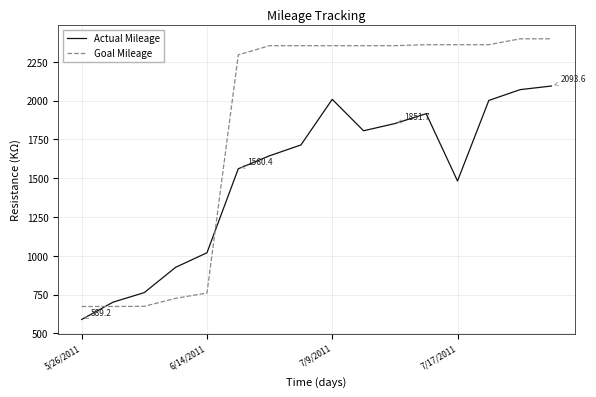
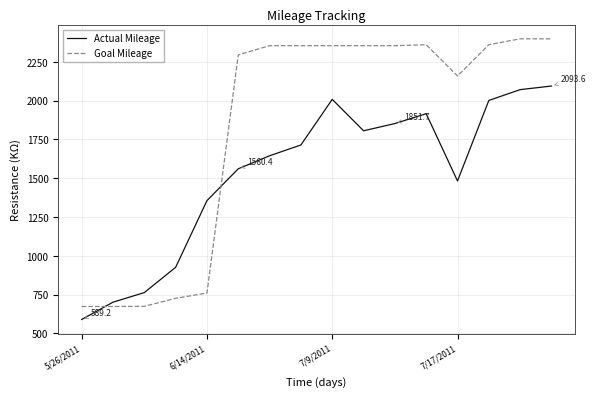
Actual Mileage, 6/14/2011: 1020 -> 1360
Goal Mileage, 7/17/2011: 2360 -> 2160
